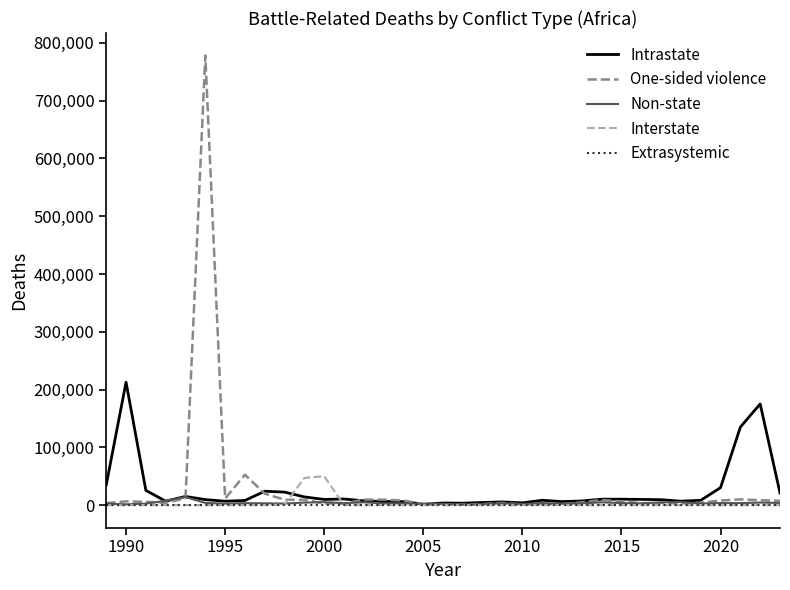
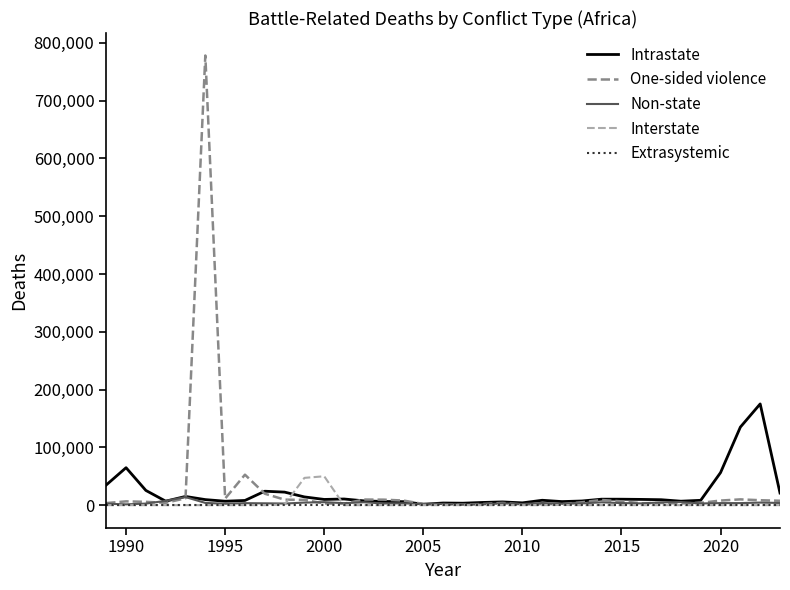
Intrastate, 1990: 210,000 -> 60,000
Intrastate, 2020: 30,000 -> 60,000
